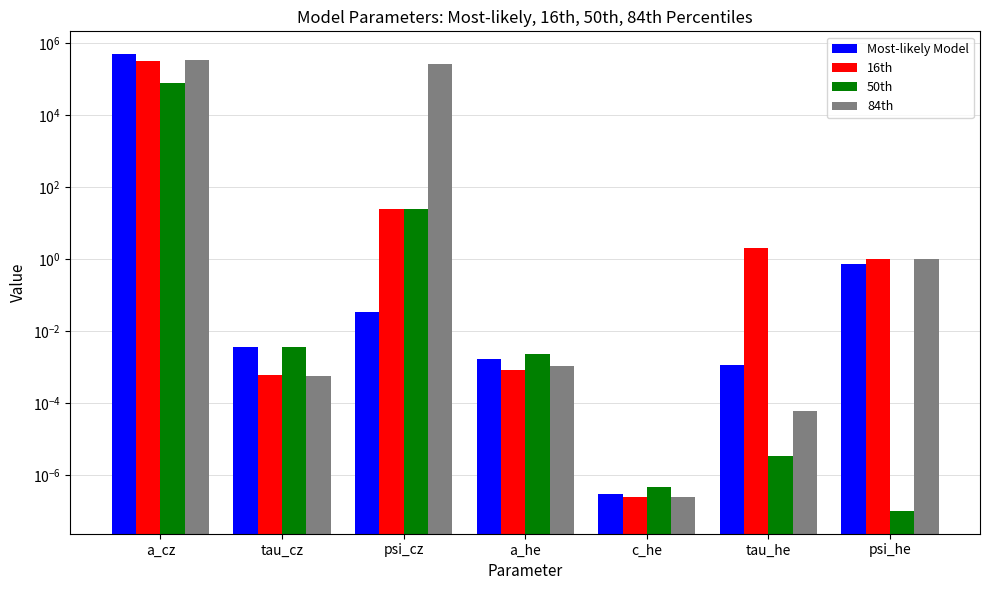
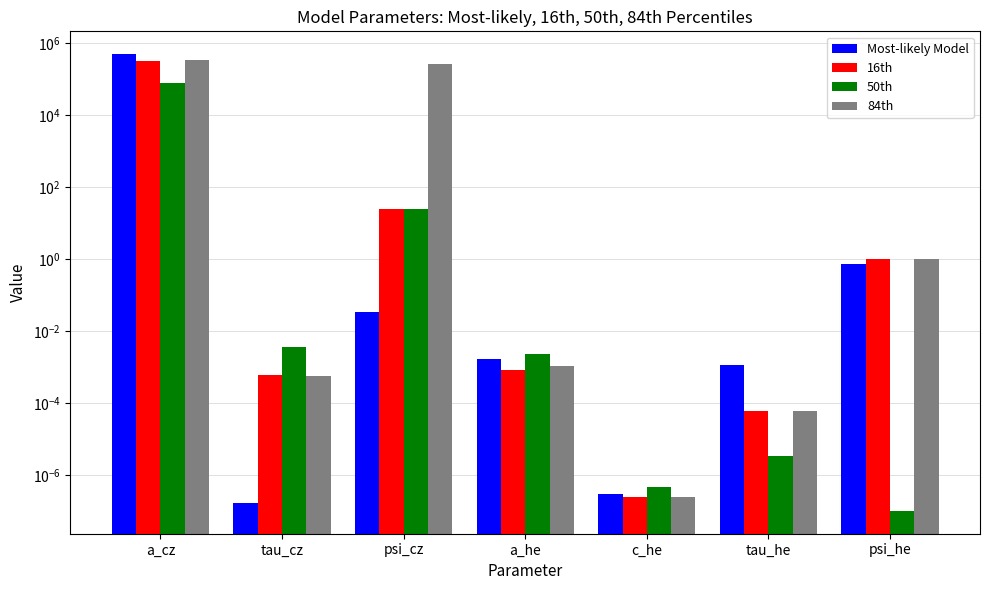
Most-likely Model, tau_cz: 0.003 -> 0.0000002
16th, tau_he: 2 -> 0
